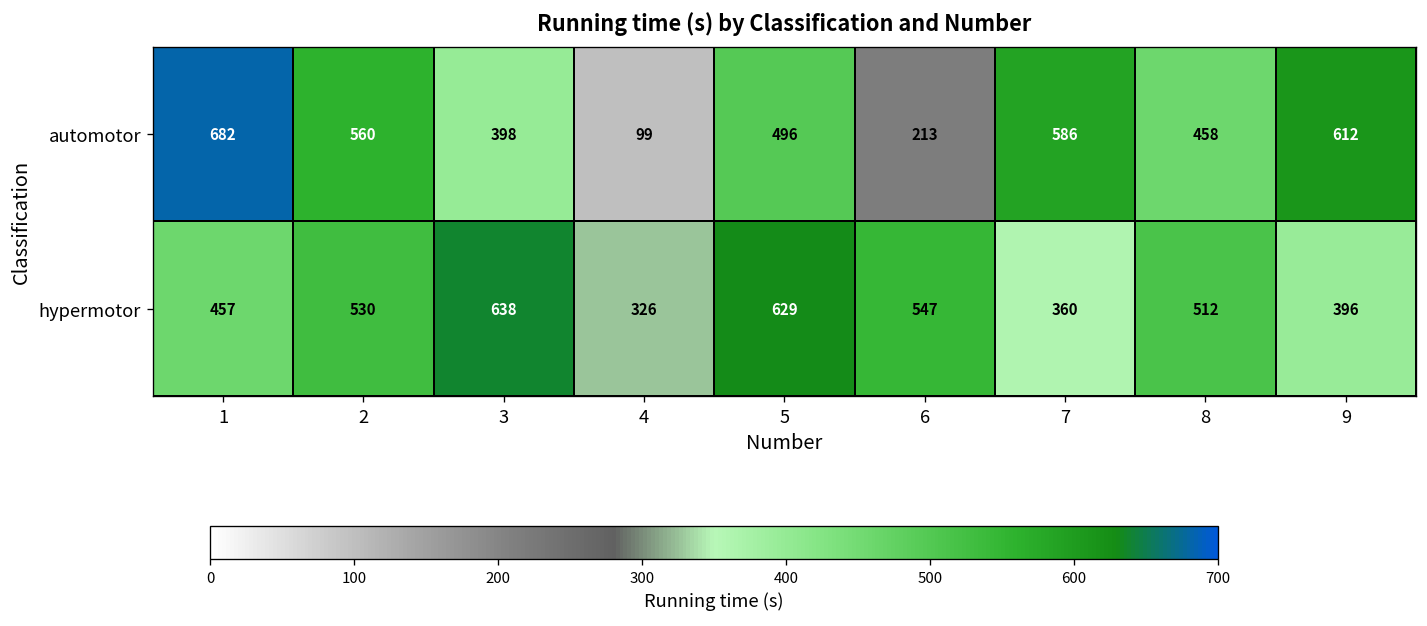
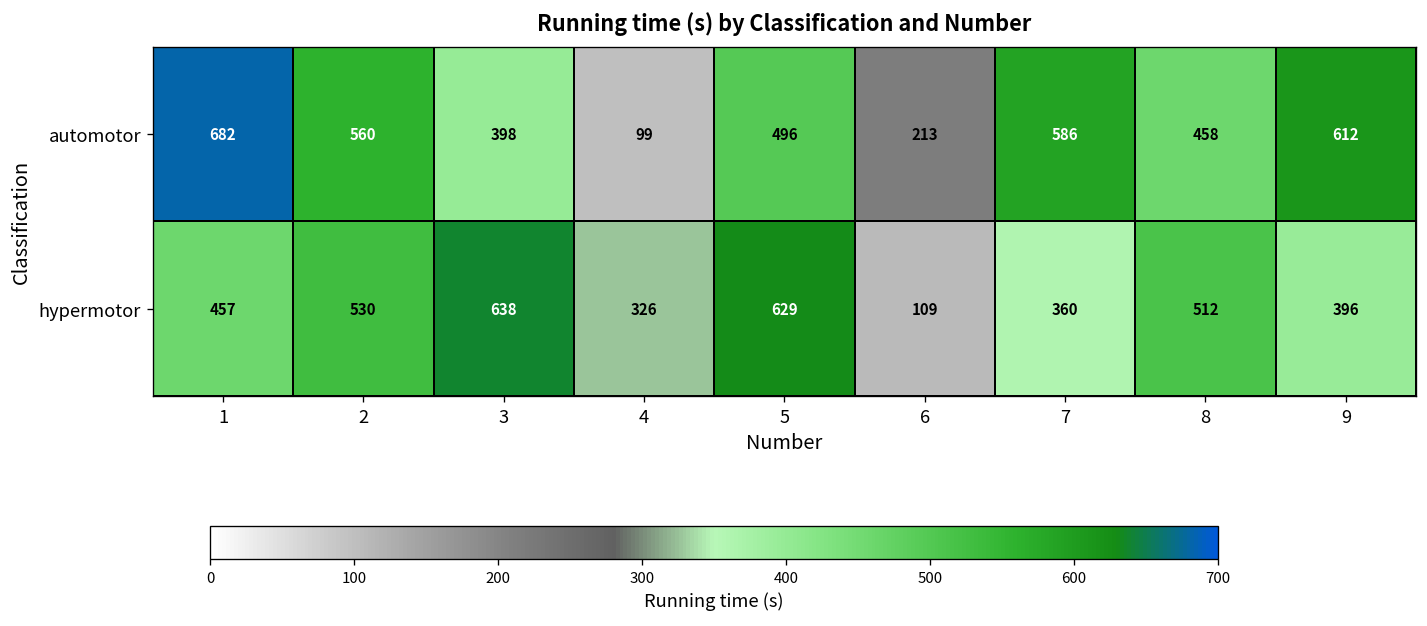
hypermotor, 6: 547 -> 109
